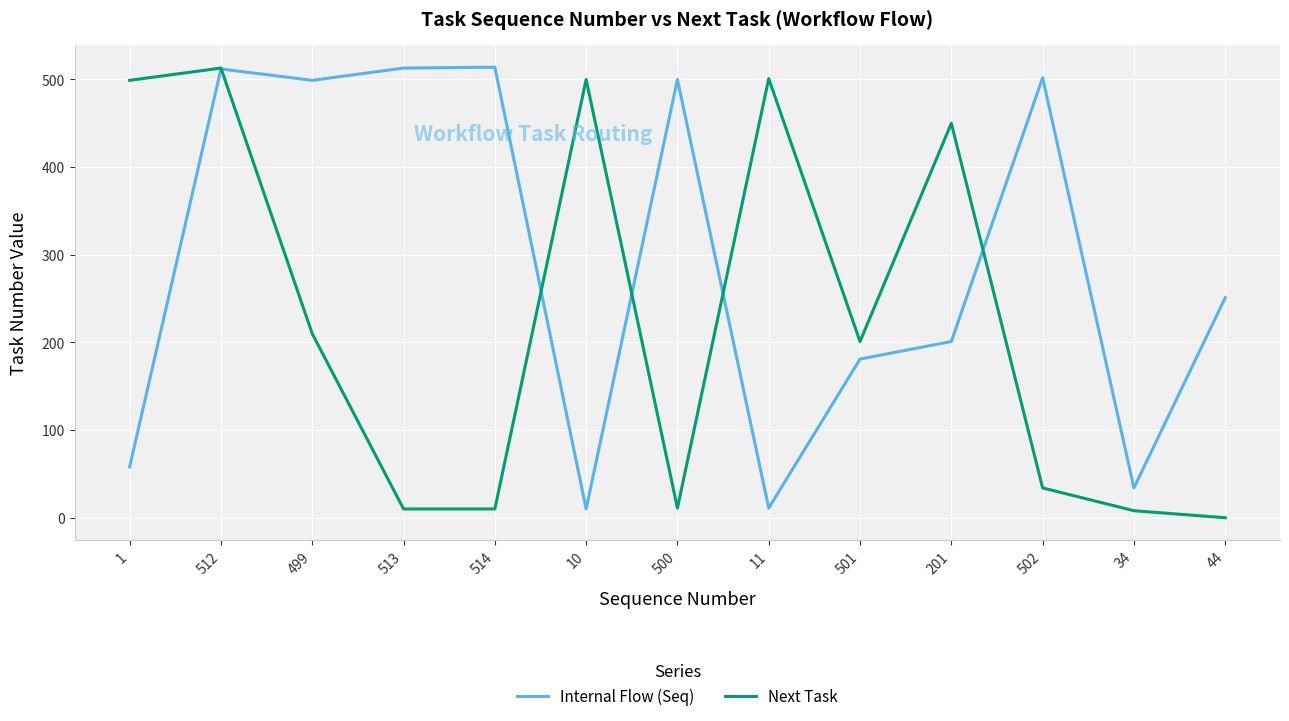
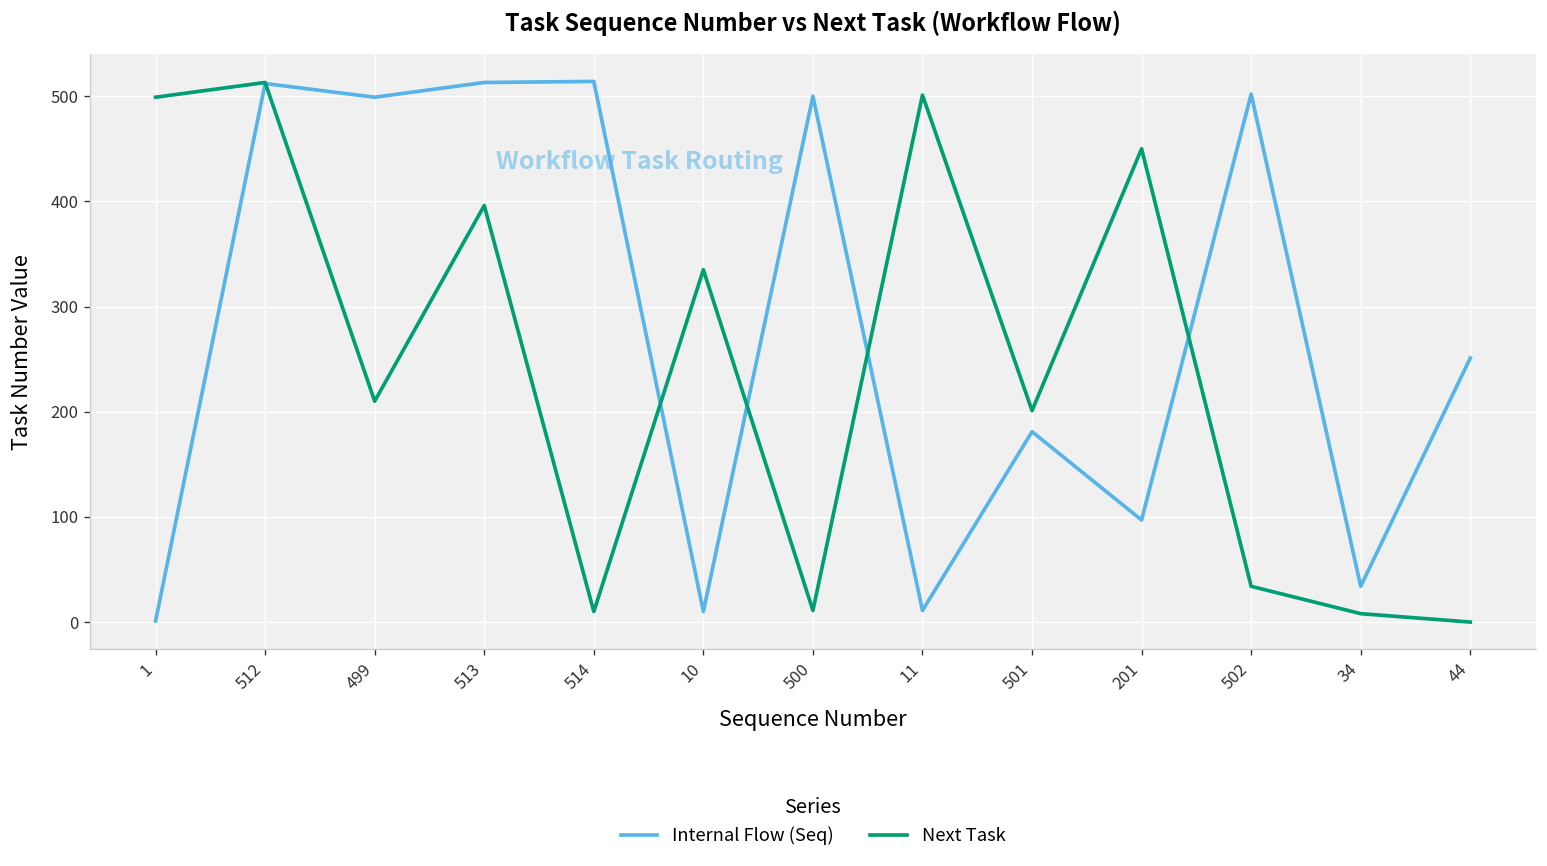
Internal Flow (Seq), 1: 60 -> 0
Next Task, 513: 10 -> 400
Next Task, 10: 500 -> 340
Internal Flow (Seq), 201: 200 -> 100
